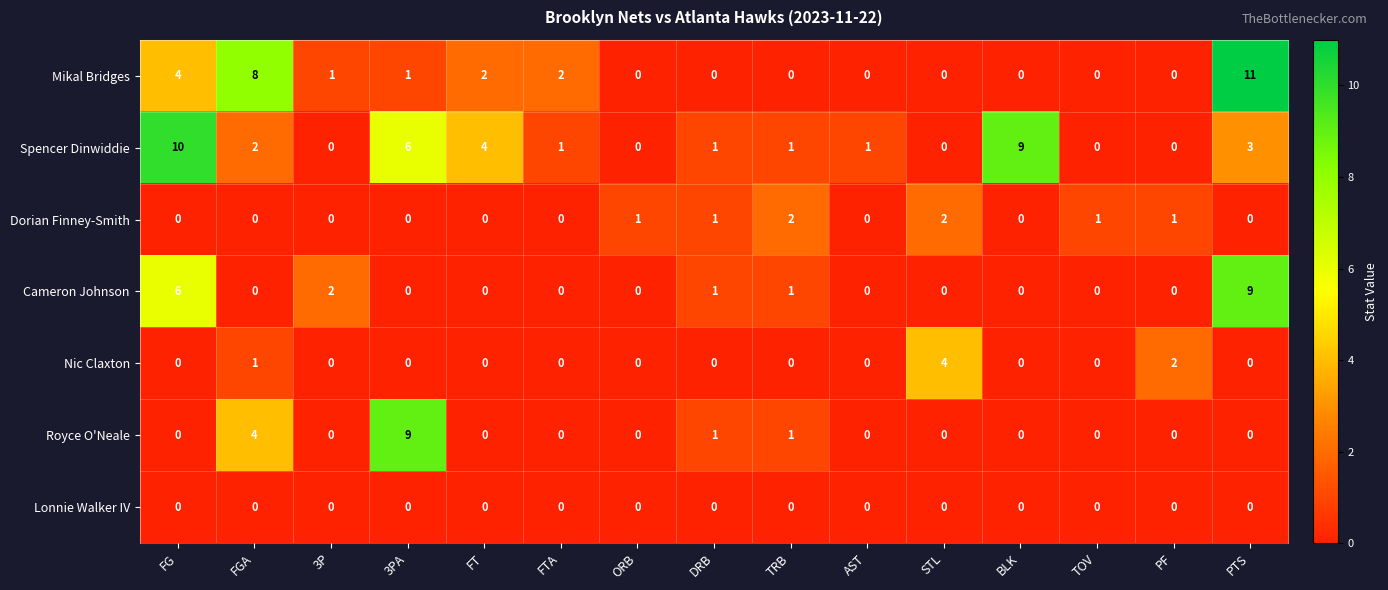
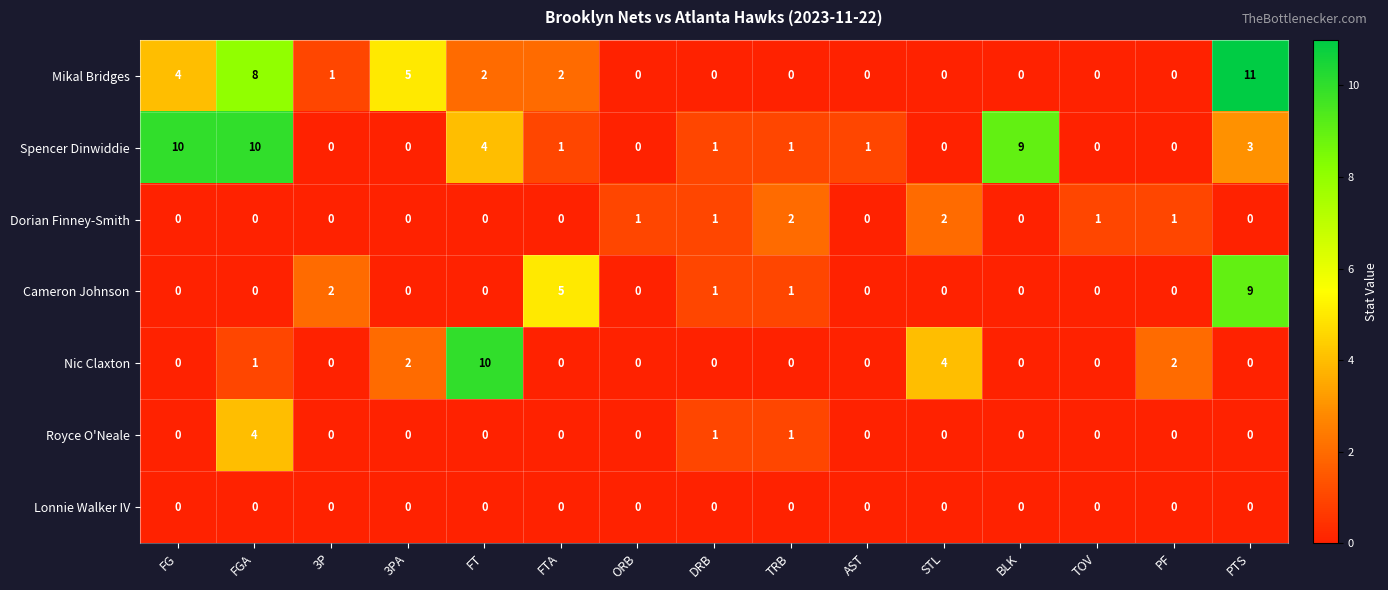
Mikal Bridges, 3PA: 1 -> 5
Spencer Dinwiddie, FGA: 2 -> 10
Spencer Dinwiddie, 3PA: 6 -> 0
Cameron Johnson, FG: 6 -> 0
Cameron Johnson, FTA: 0 -> 5
Nic Claxton, 3PA: 0 -> 2
Nic Claxton, FT: 0 -> 10
Royce O'Neale, 3PA: 9 -> 0
